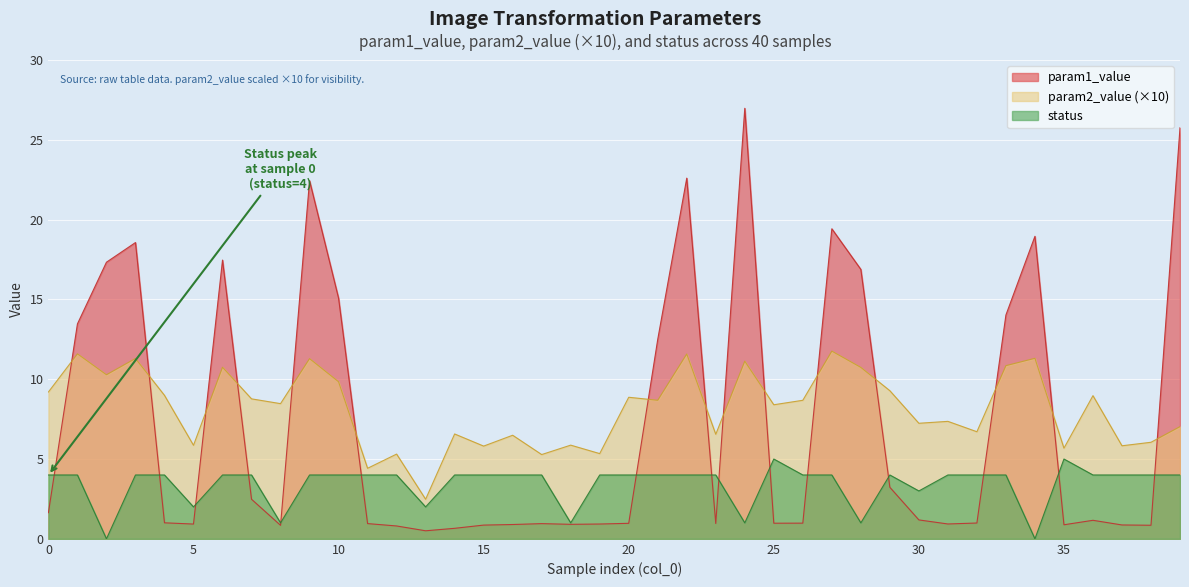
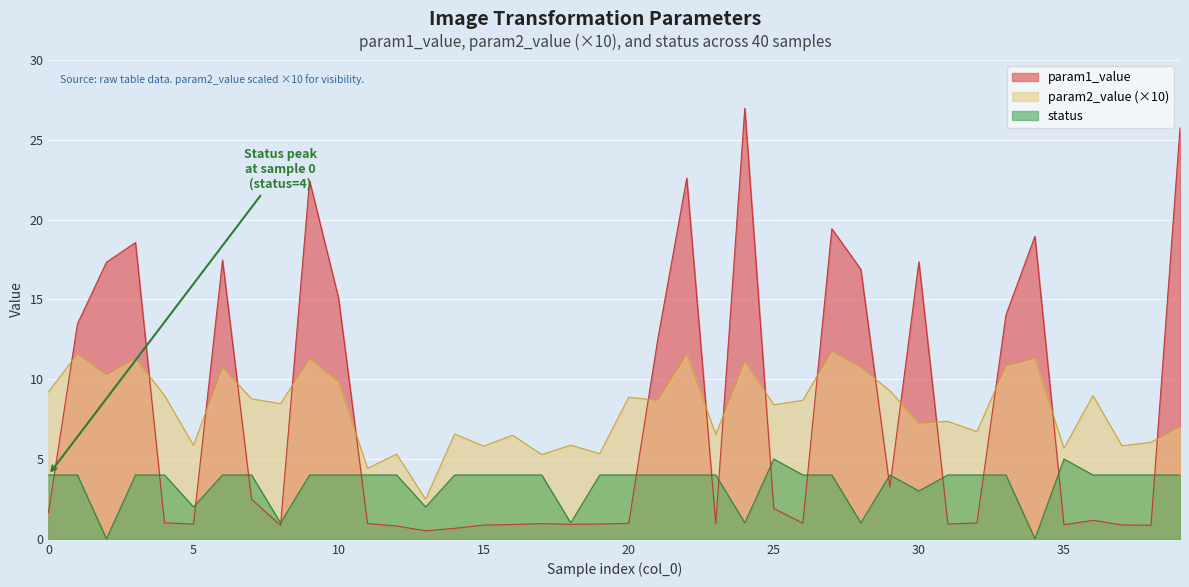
param1_value, 25: 1.0 -> 1.9
param1_value, 30: 1.2 -> 17.4
